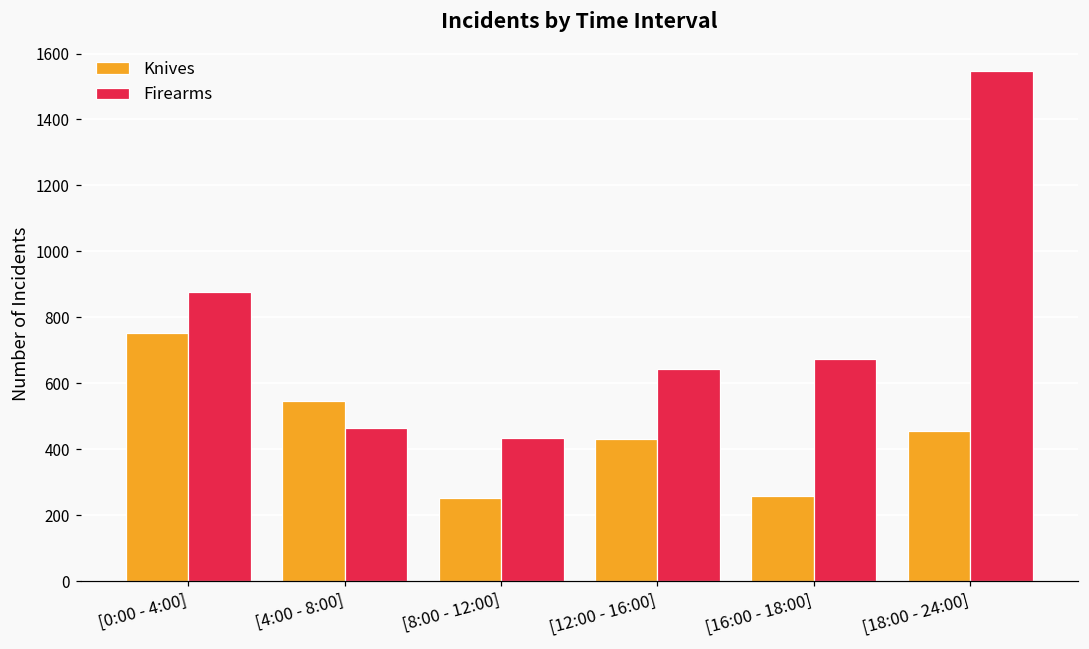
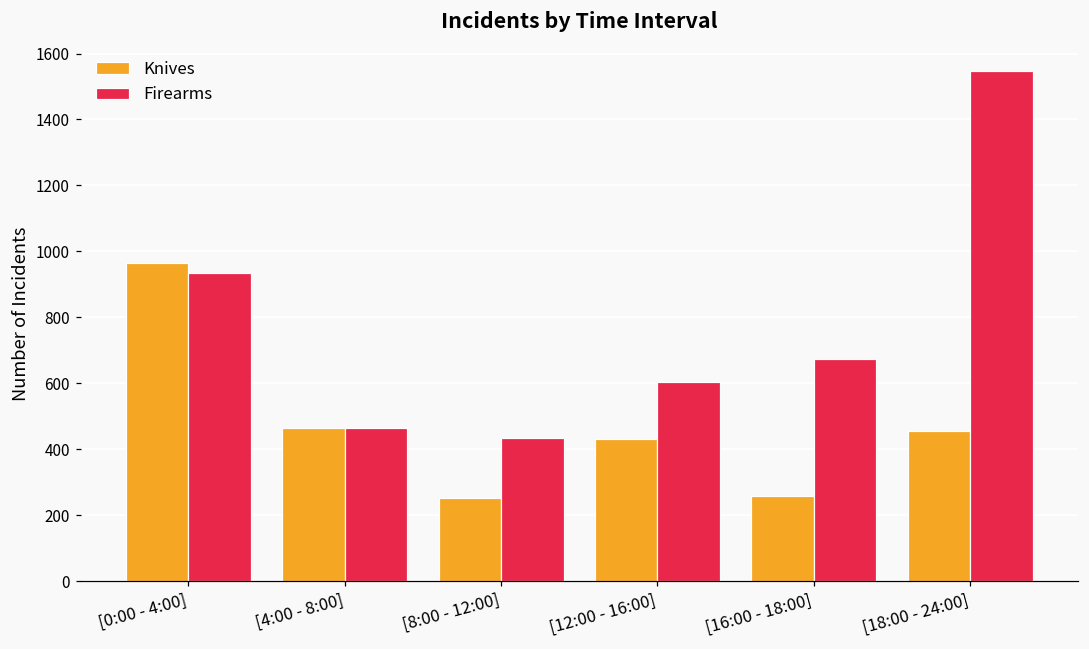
Knives, [0:00 - 4:00]: 750 -> 960
Firearms, [0:00 - 4:00]: 880 -> 930
Knives, [4:00 - 8:00]: 550 -> 470
Firearms, [12:00 - 16:00]: 640 -> 600
